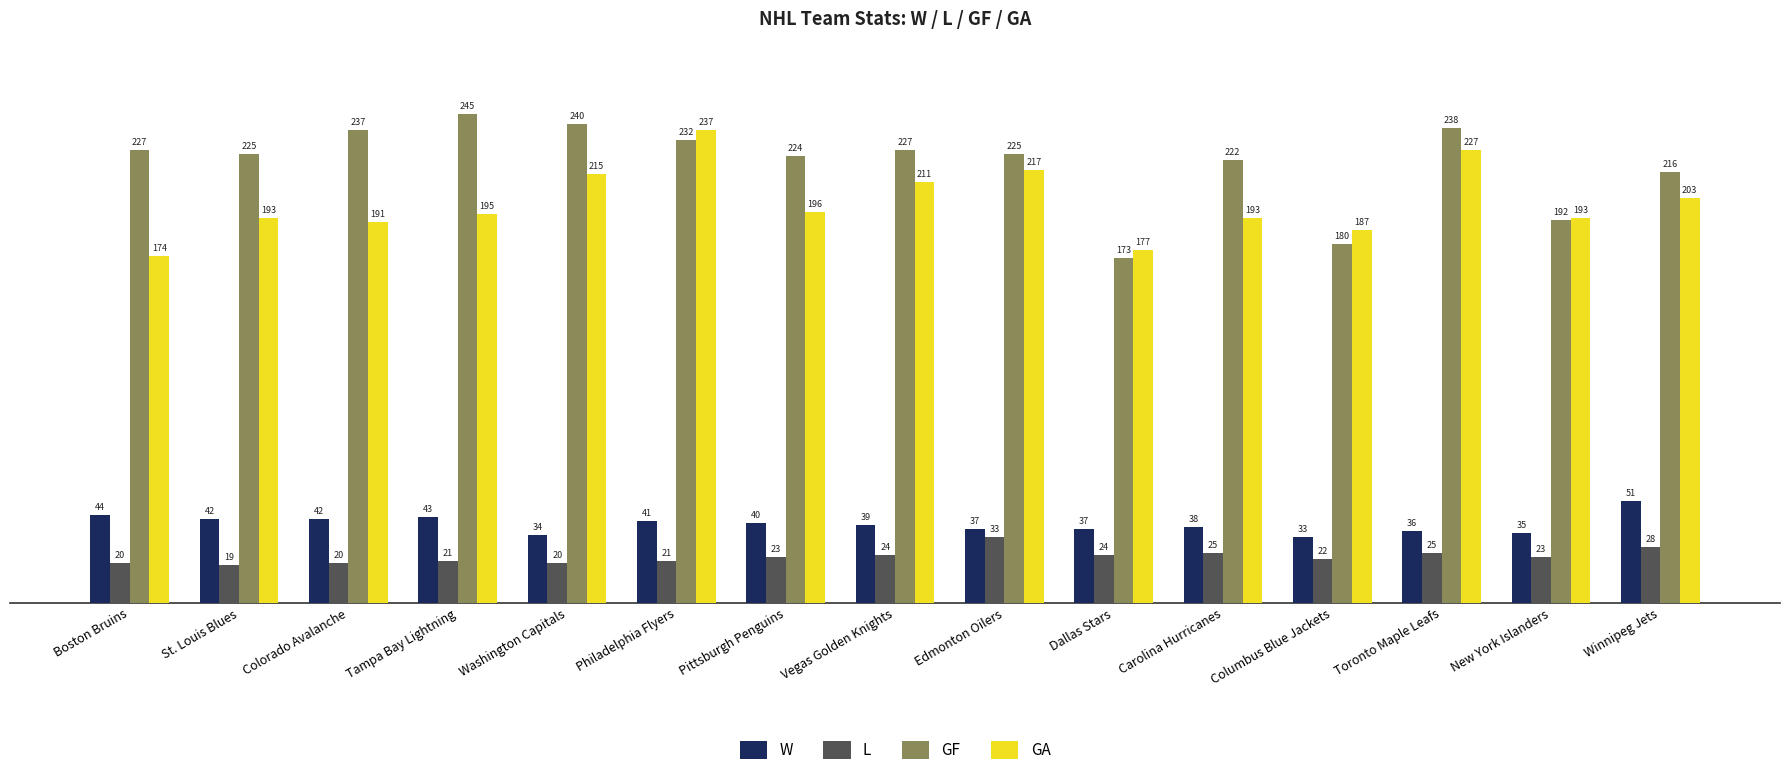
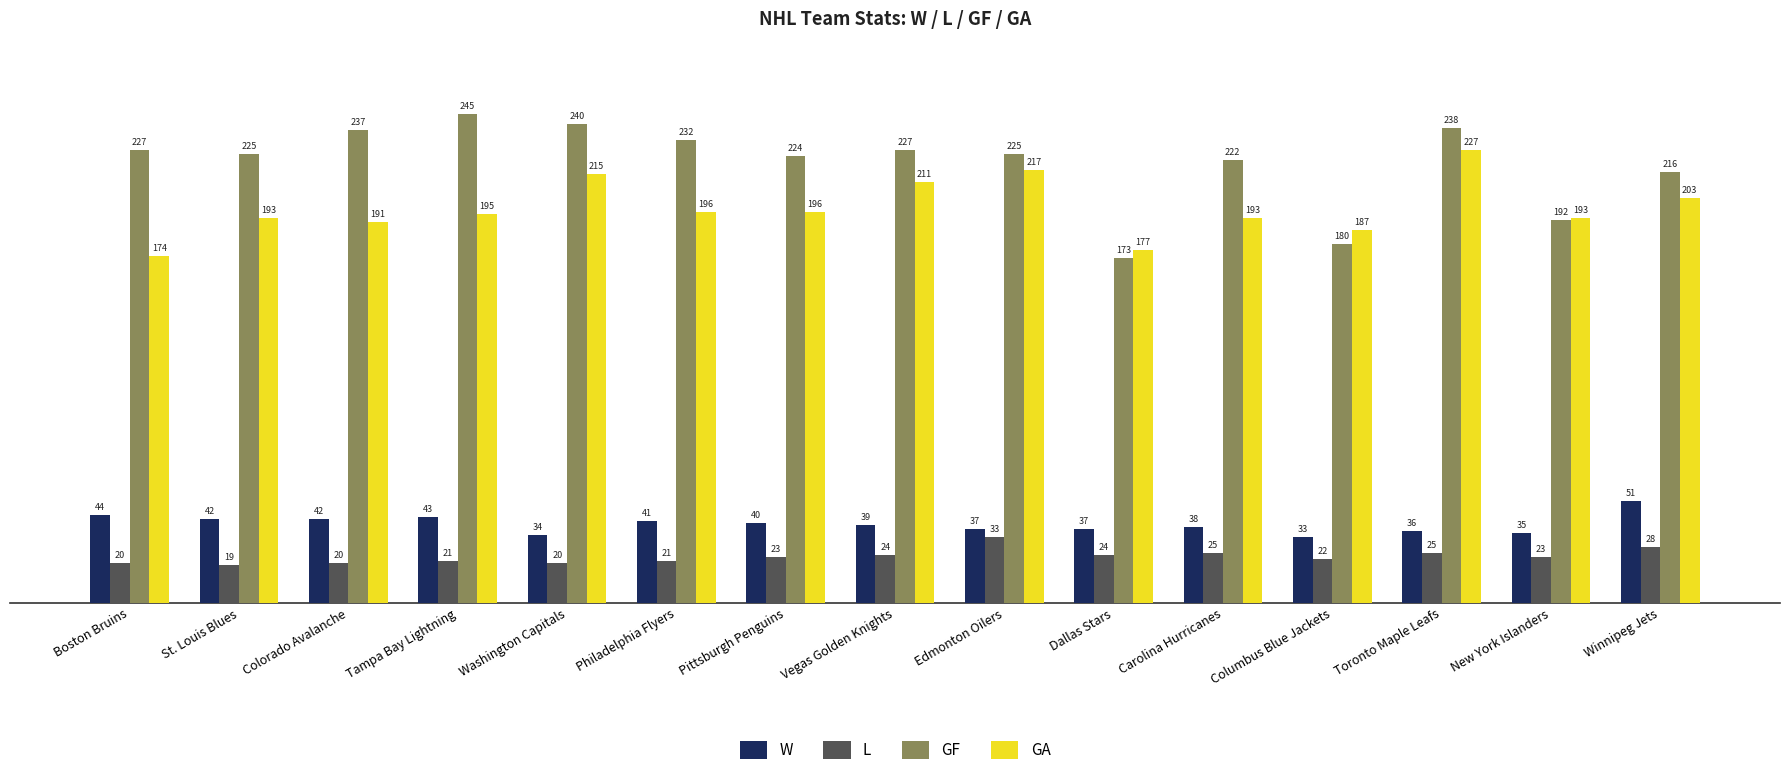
GA, Philadelphia Flyers: 237 -> 196
